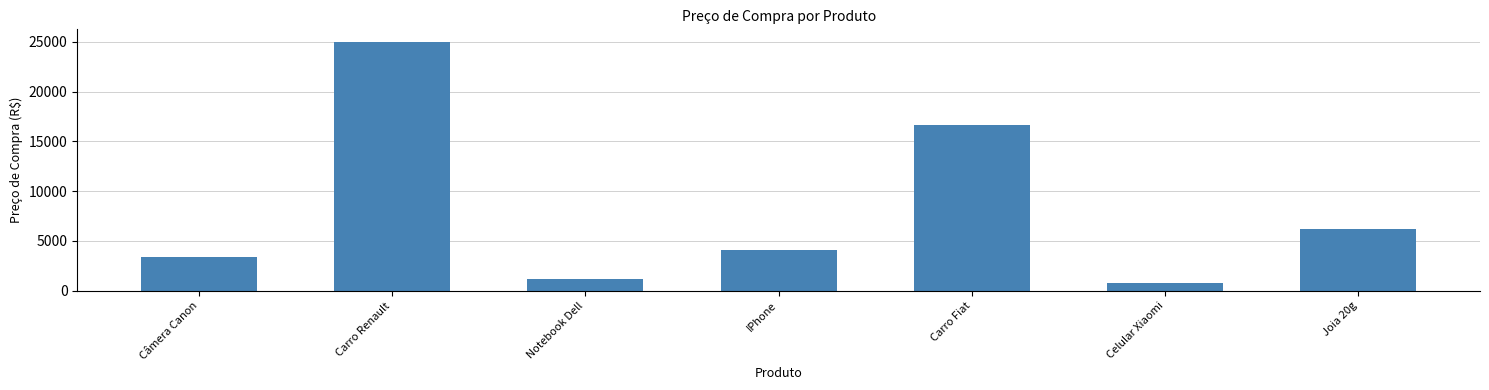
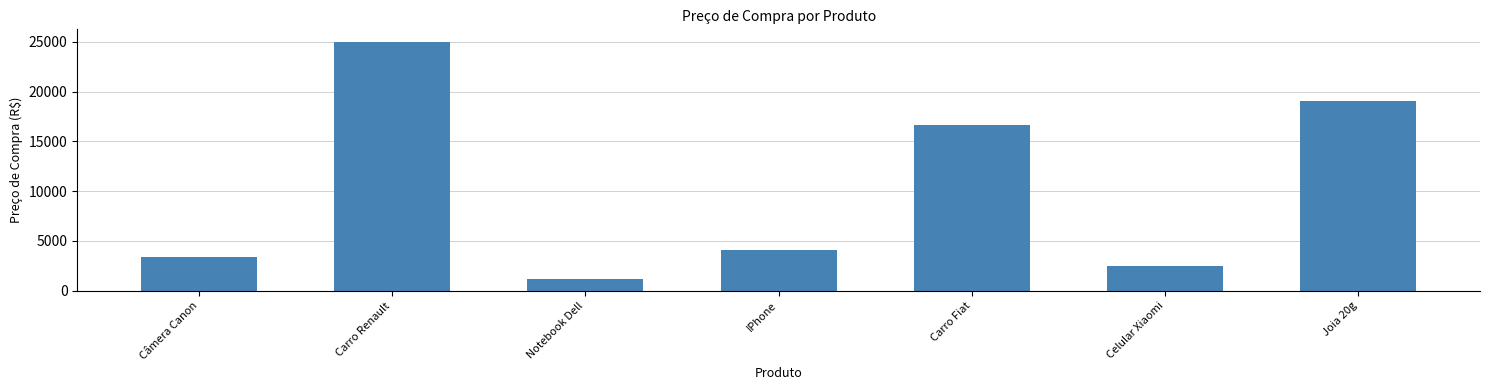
Celular Xiaomi: 1000 -> 2000
Joia 20g: 6000 -> 19000
